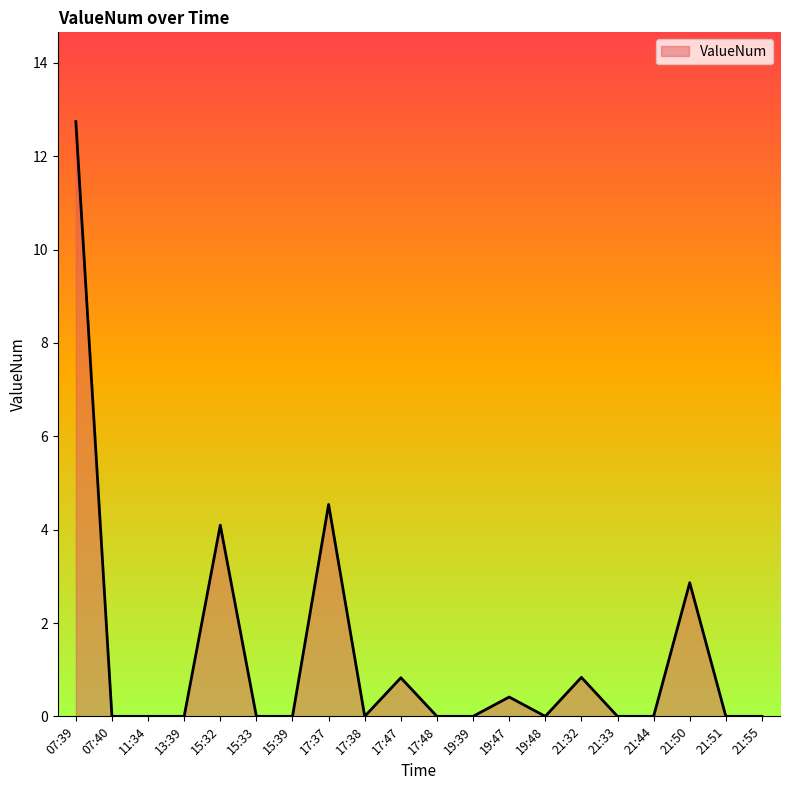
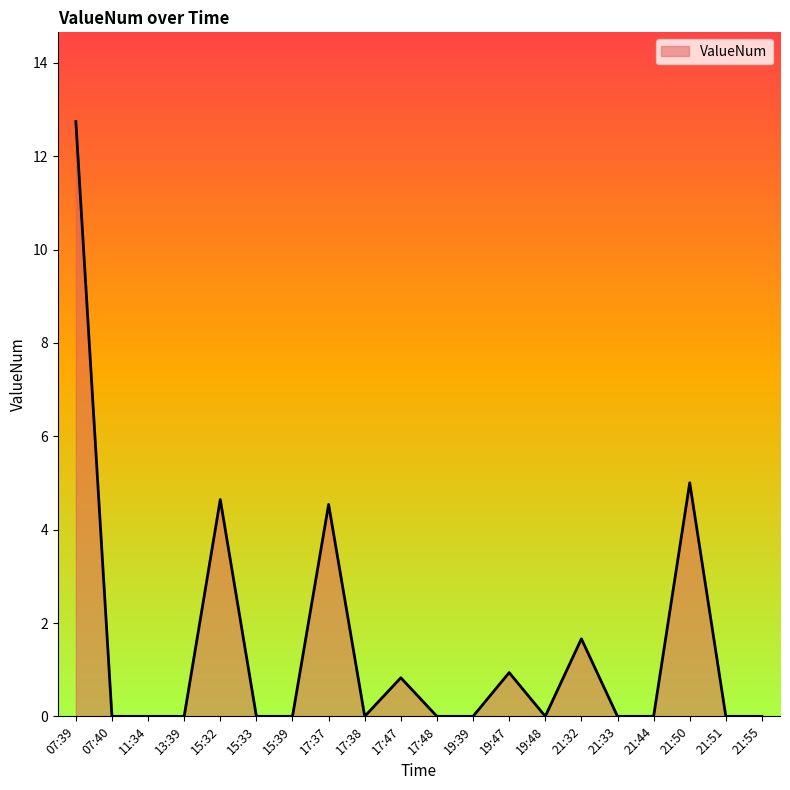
15:32: 4.1 -> 4.6
19:47: 0.4 -> 0.9
21:32: 0.8 -> 1.7
21:50: 2.9 -> 5.0
